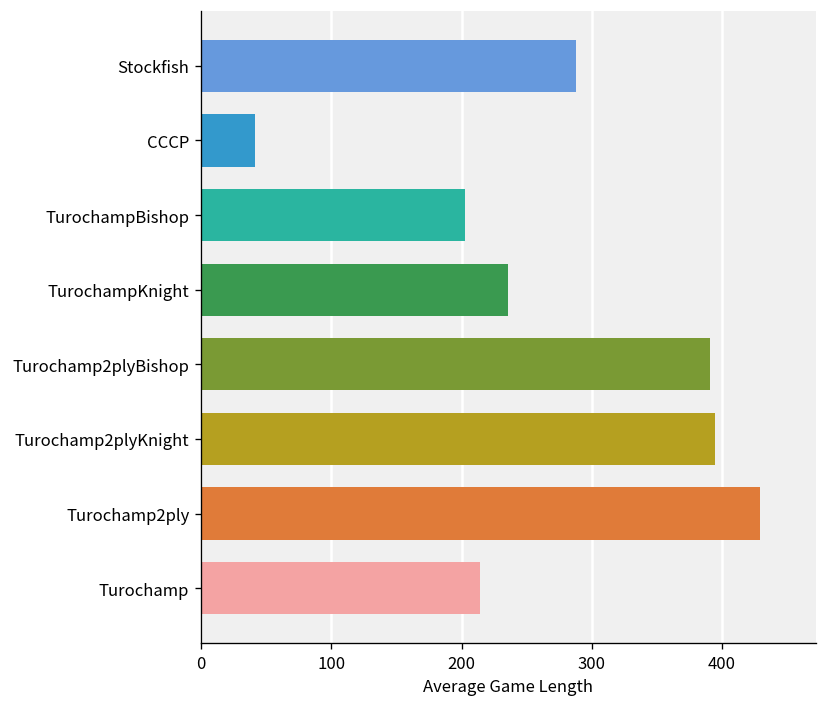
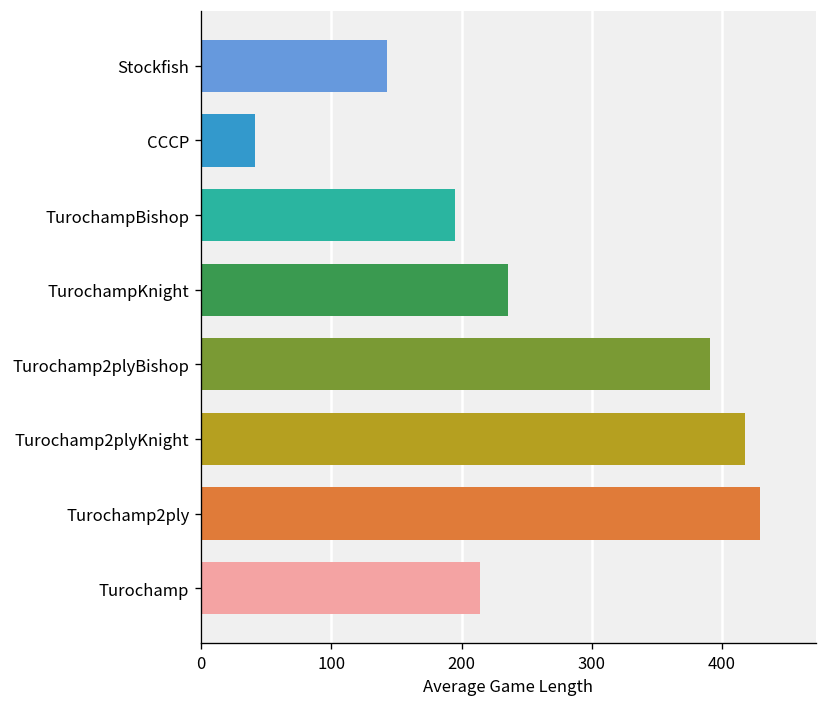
Stockfish: 288 -> 143
TurochampBishop: 202 -> 195
Turochamp2plyKnight: 395 -> 418
